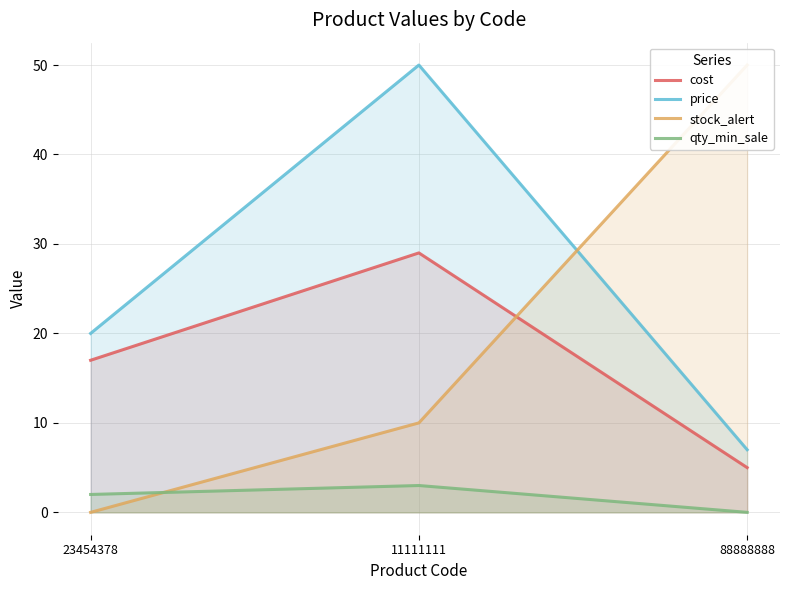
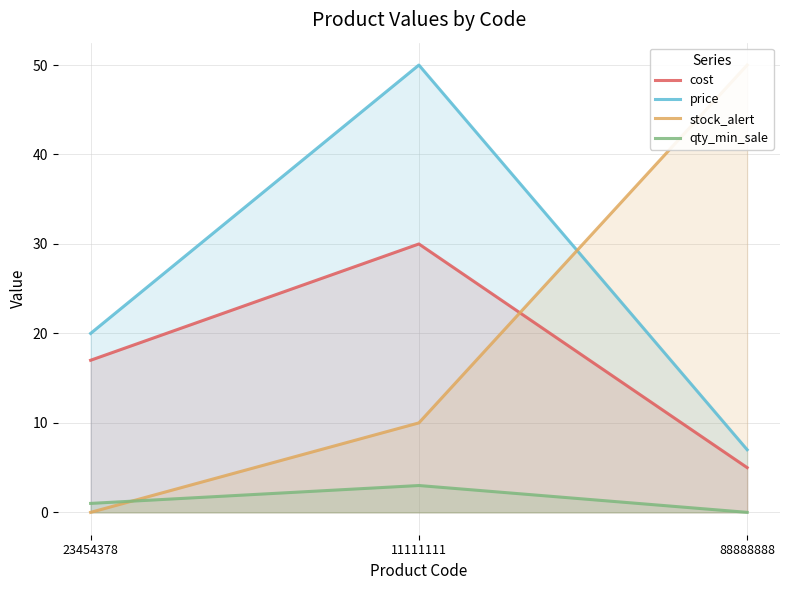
qty_min_sale, 23454378: 2 -> 1
cost, 11111111: 29 -> 30
